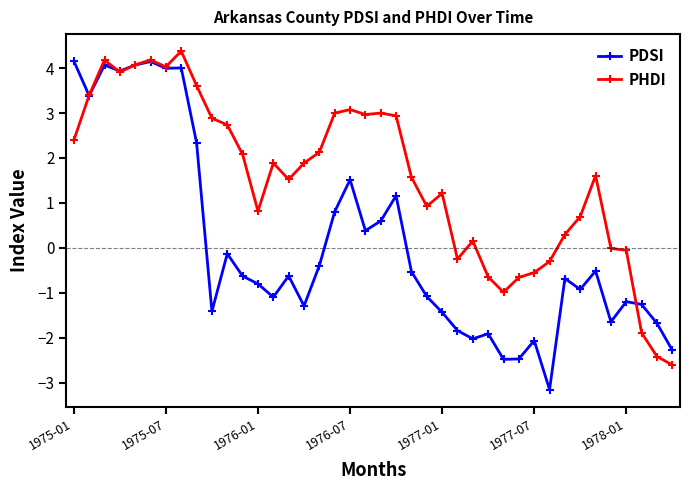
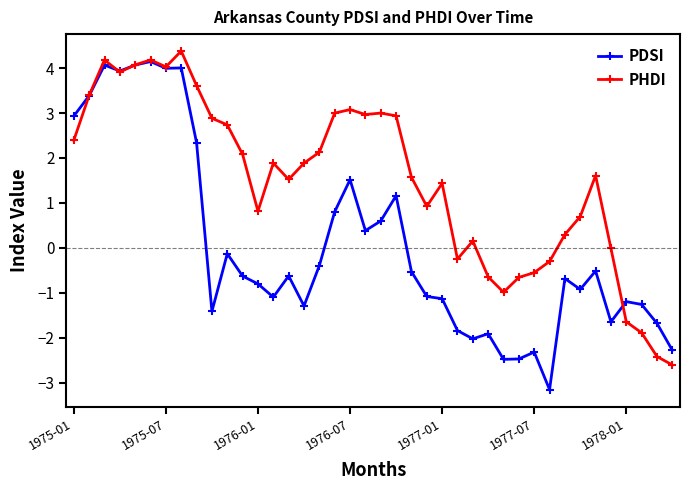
PDSI, 1975-01: 4.2 -> 2.9
PDSI, 1977-01: -1.4 -> -1.1
PHDI, 1977-01: 1.2 -> 1.4
PDSI, 1977-07: -2.1 -> -2.3
PHDI, 1978-01: -0.1 -> -1.6
